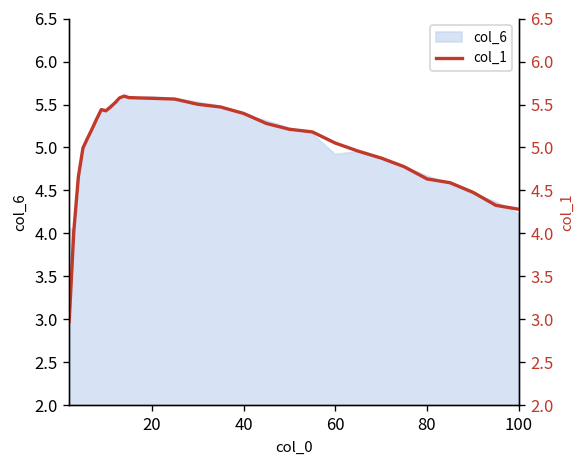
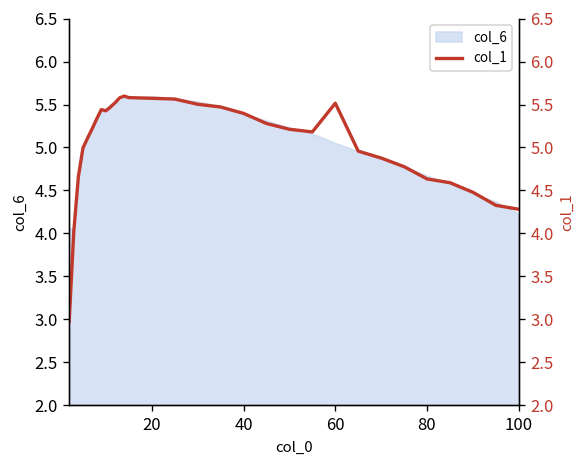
col_6, 60: 4.9 -> 5.0
col_1, 60: 5.1 -> 5.5
